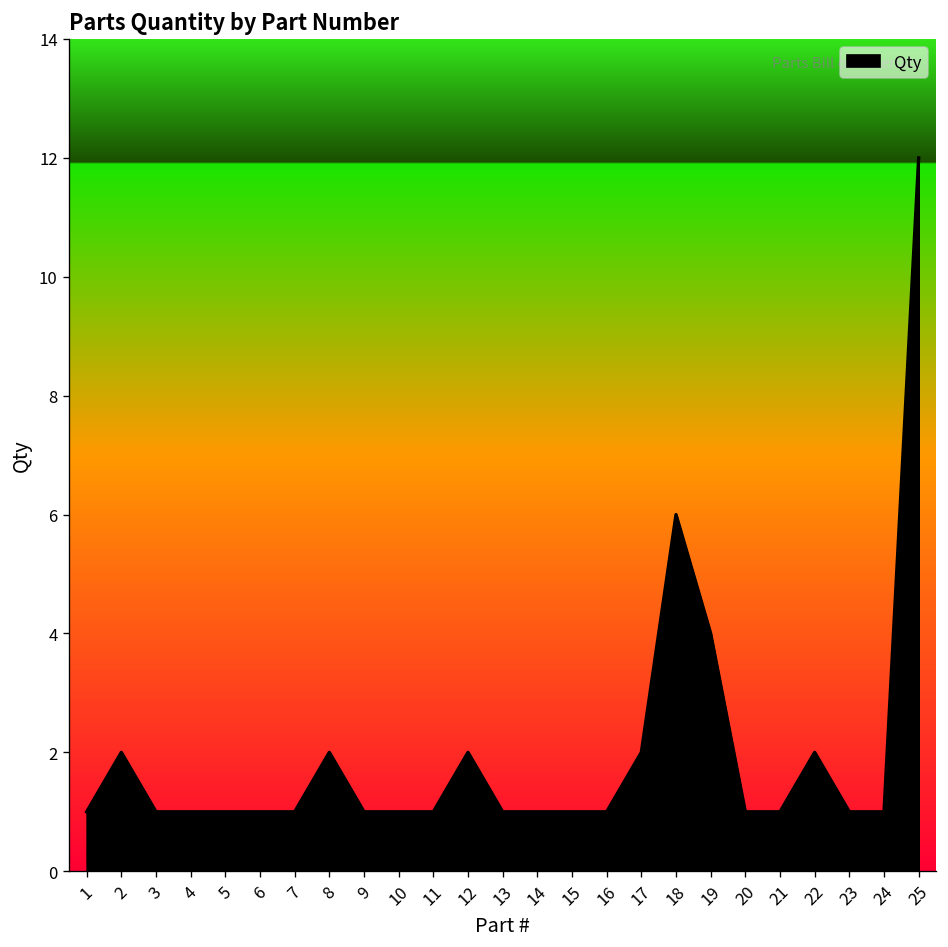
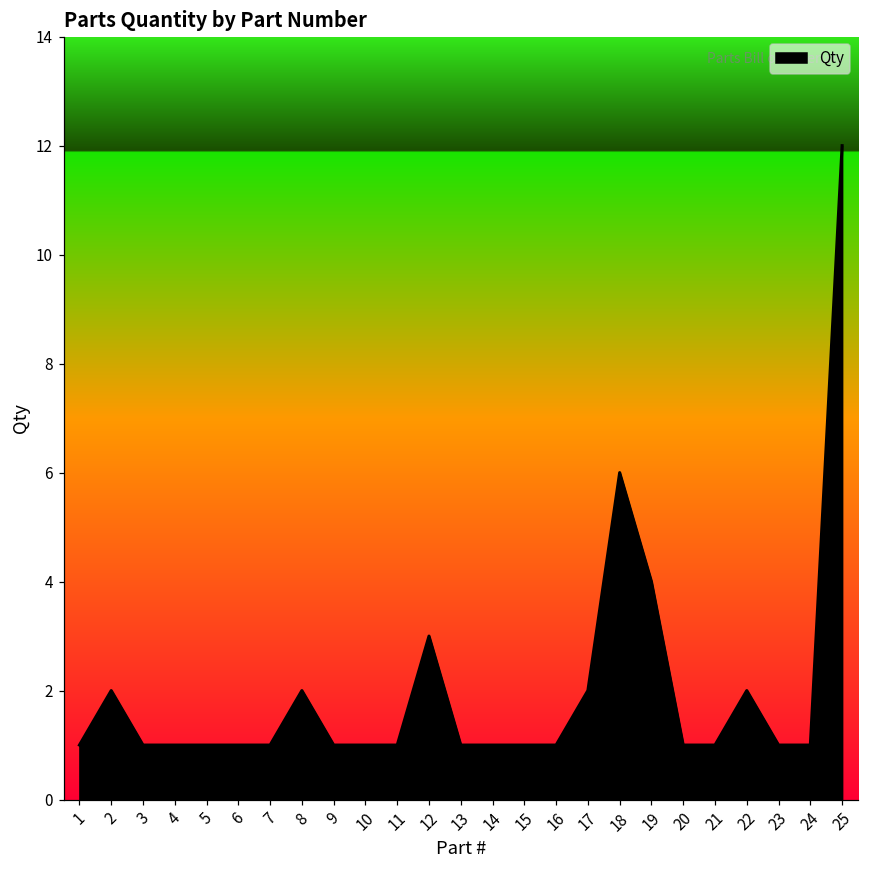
12: 2 -> 3
